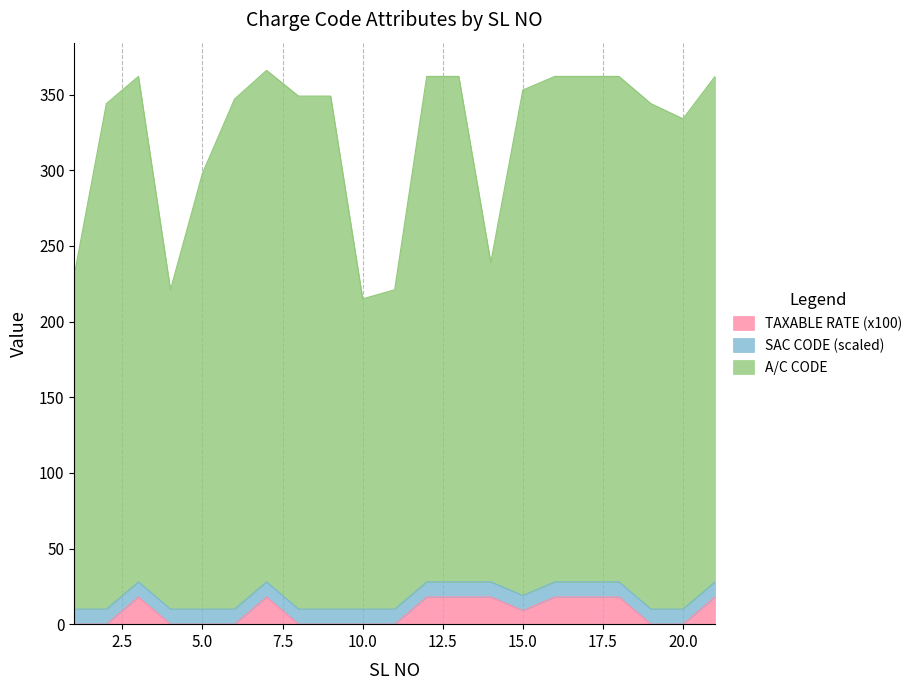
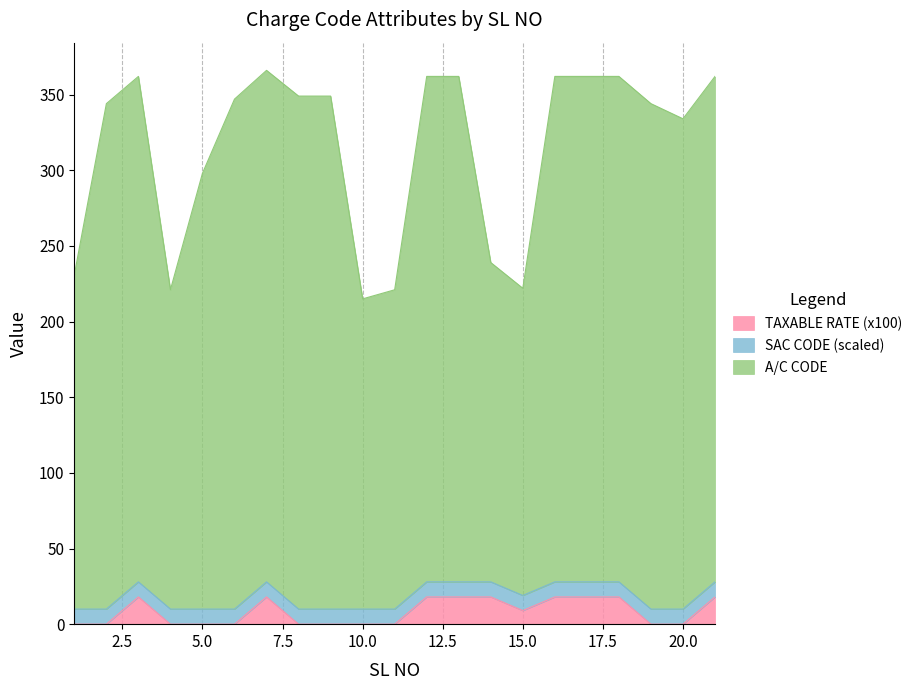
A/C CODE, 15.0: 334 -> 203
